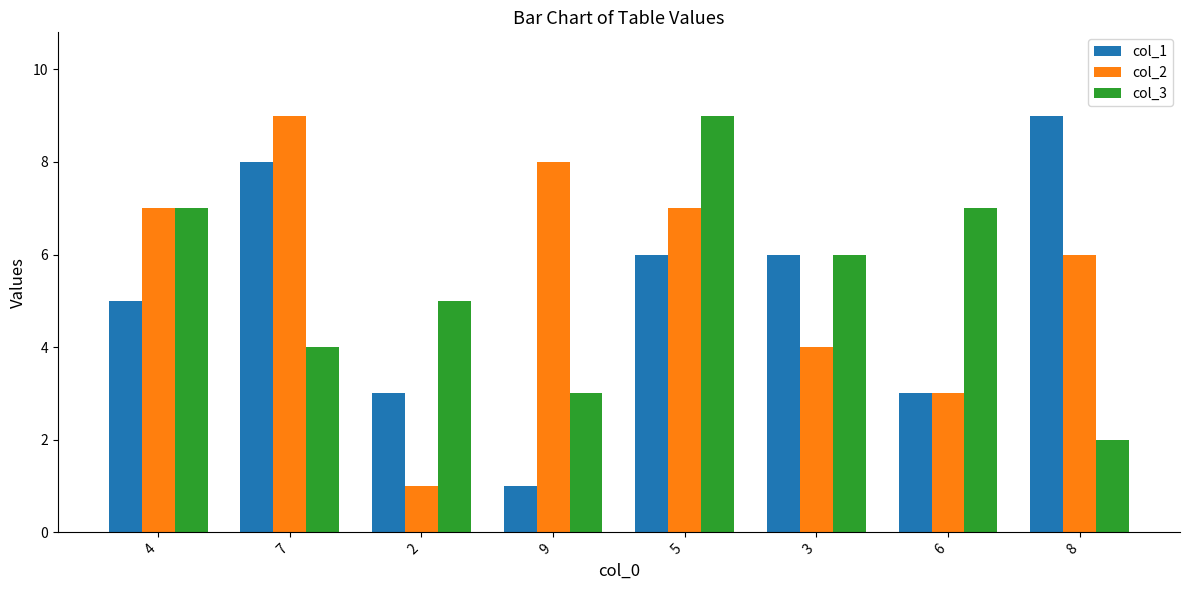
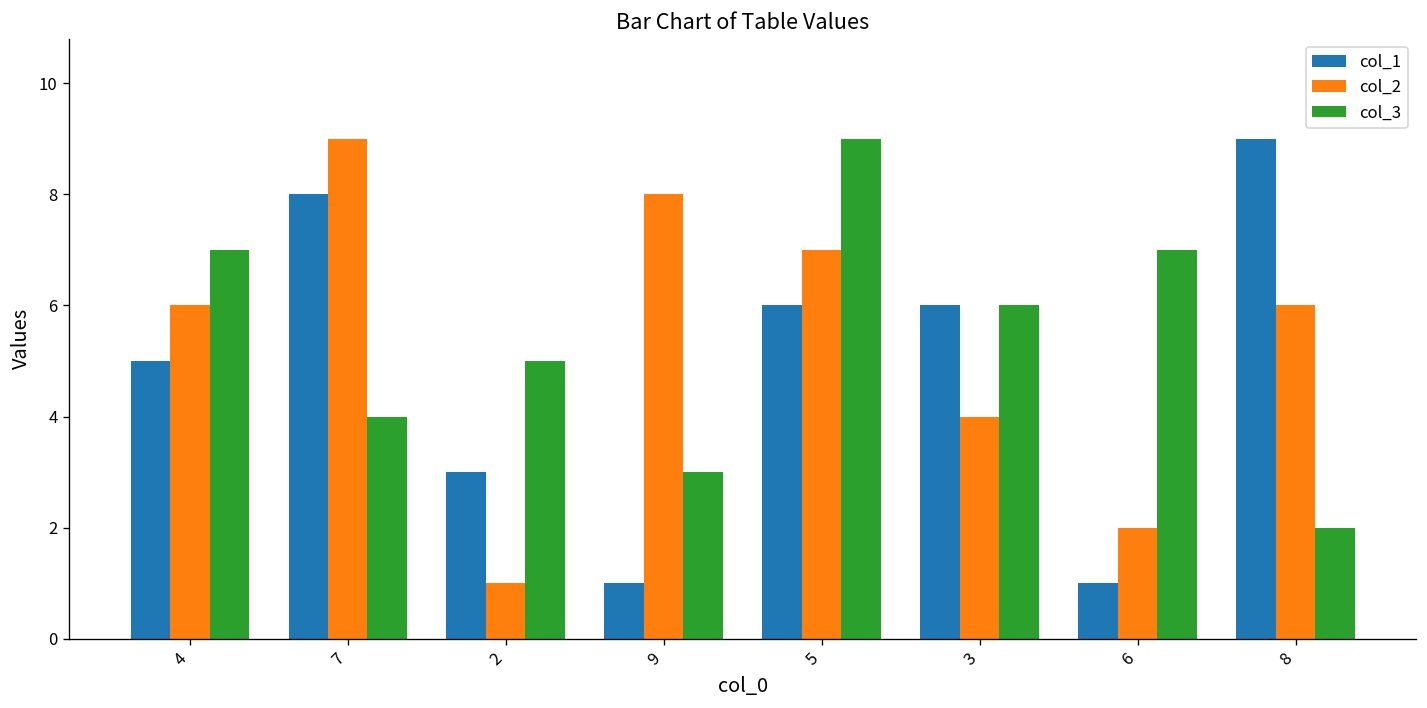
col_2, 4: 7 -> 6
col_1, 6: 3 -> 1
col_2, 6: 3 -> 2
